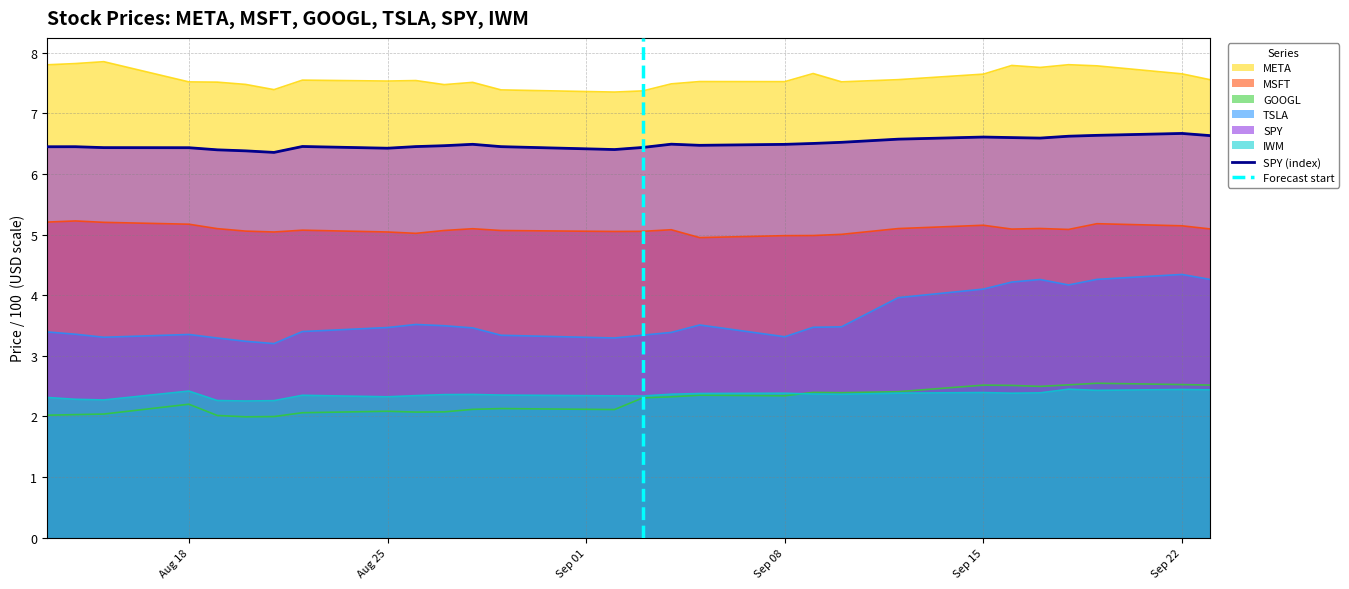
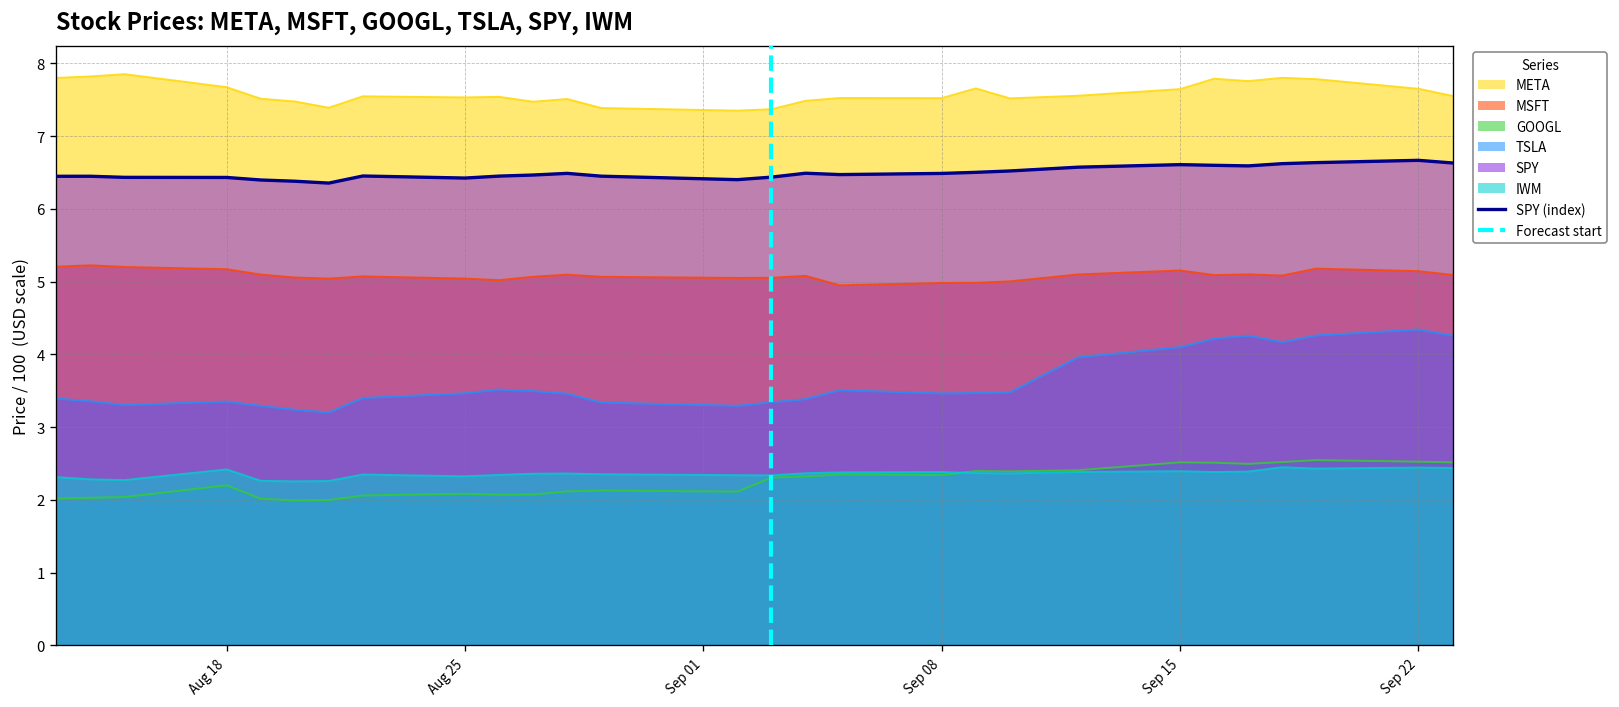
META, Aug 18: 7.5 -> 7.7
TSLA, Sep 08: 3.3 -> 3.5
